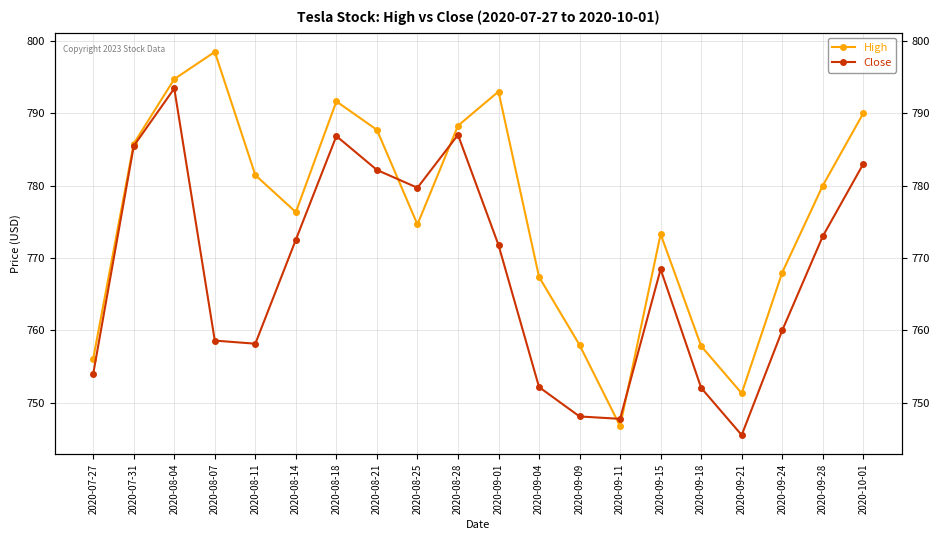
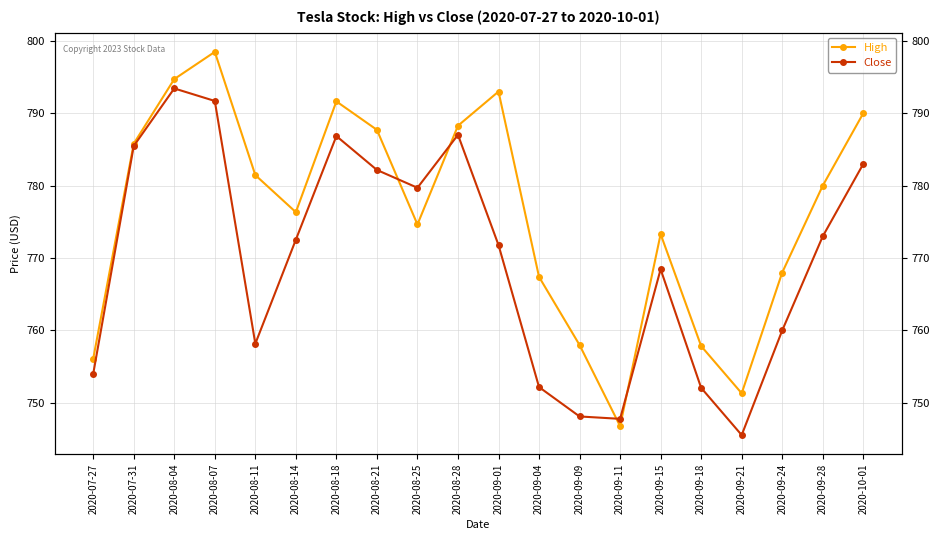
Close, 2020-08-07: 759 -> 792
